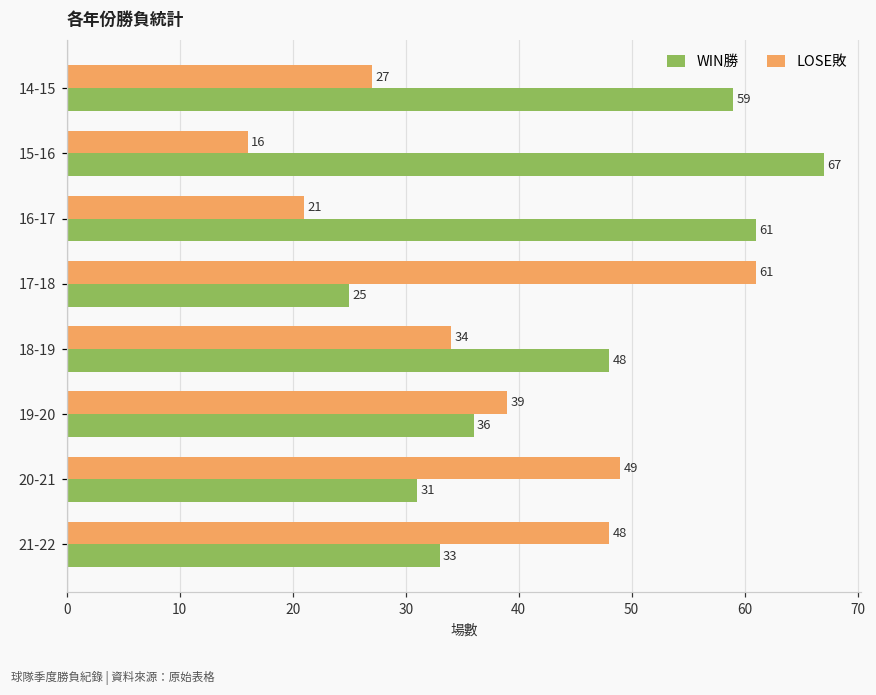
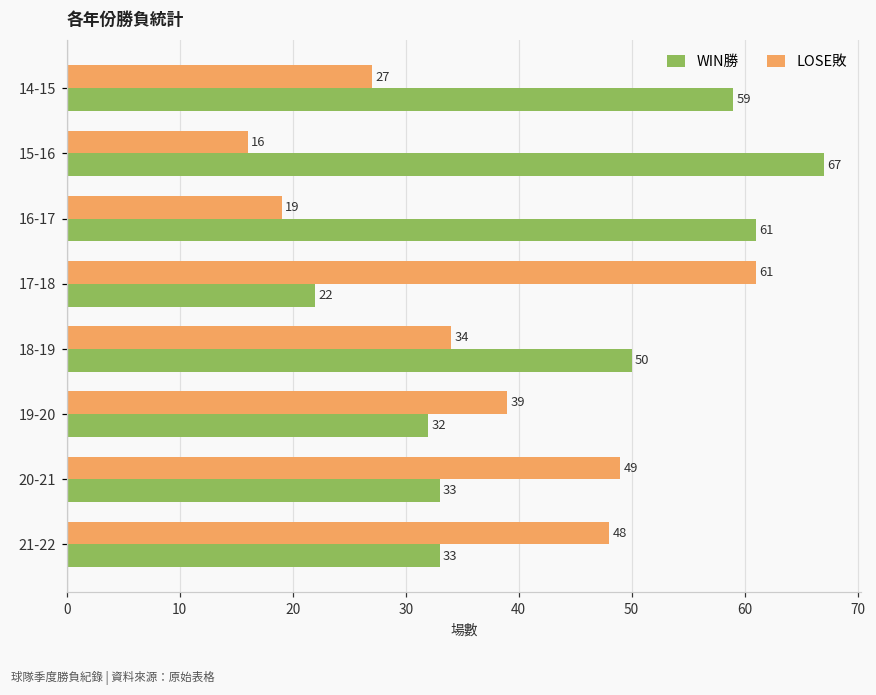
LOSE敗, 16-17: 21 -> 19
WIN勝, 17-18: 25 -> 22
WIN勝, 18-19: 48 -> 50
WIN勝, 19-20: 36 -> 32
WIN勝, 20-21: 31 -> 33
